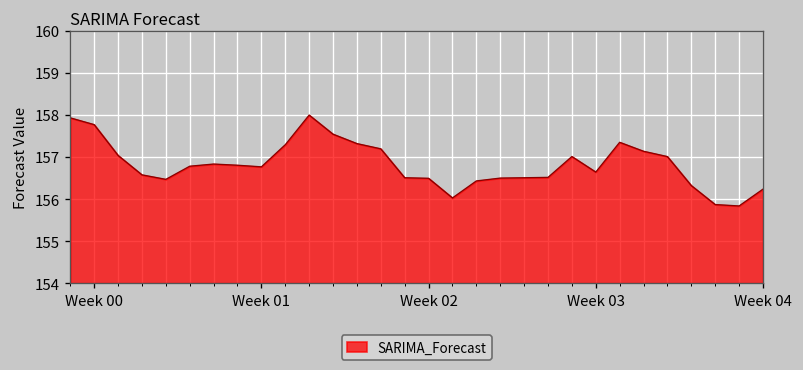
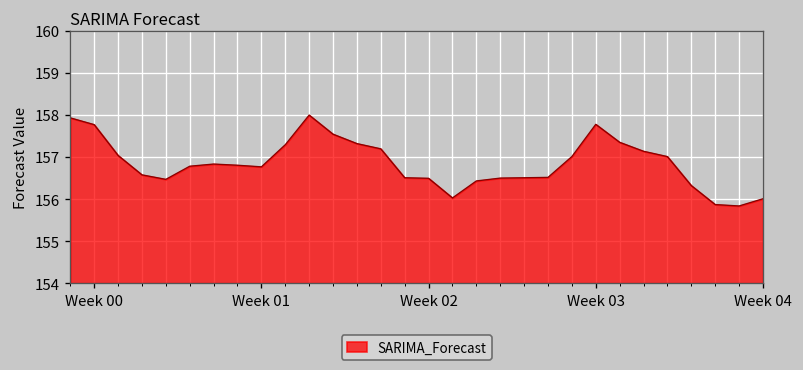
Week 03: 156.6 -> 157.8
Week 04: 156.2 -> 156.0
